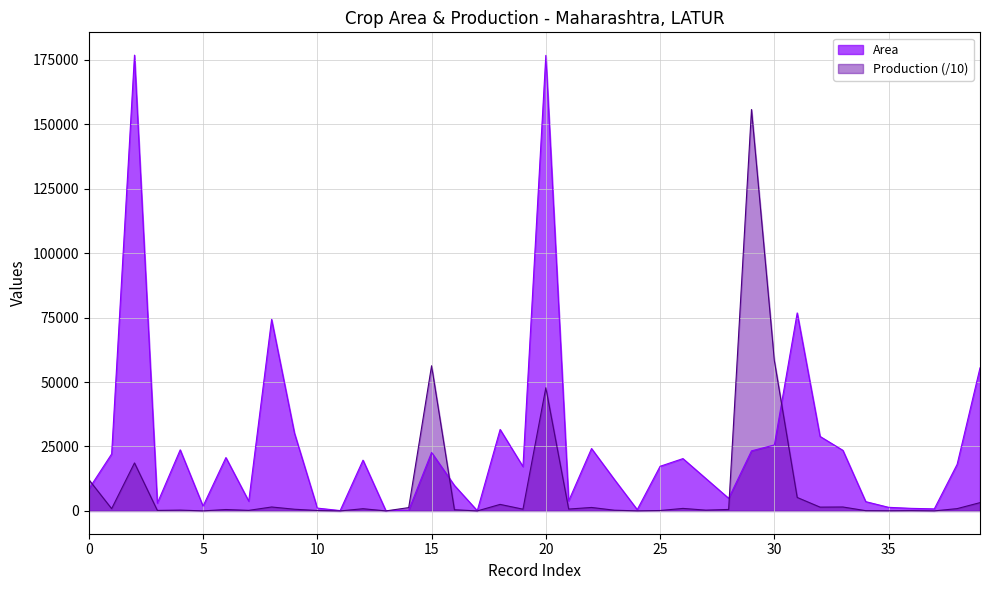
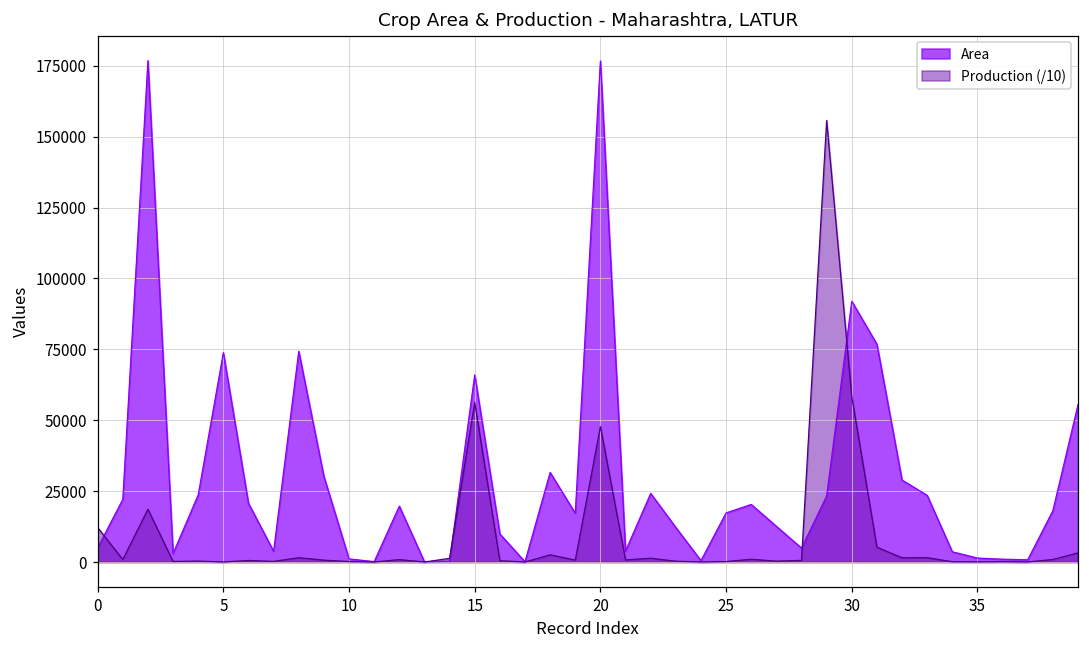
Area, 0: 9000 -> 5000
Area, 5: 2000 -> 74000
Area, 15: 23000 -> 66000
Area, 30: 26000 -> 92000
